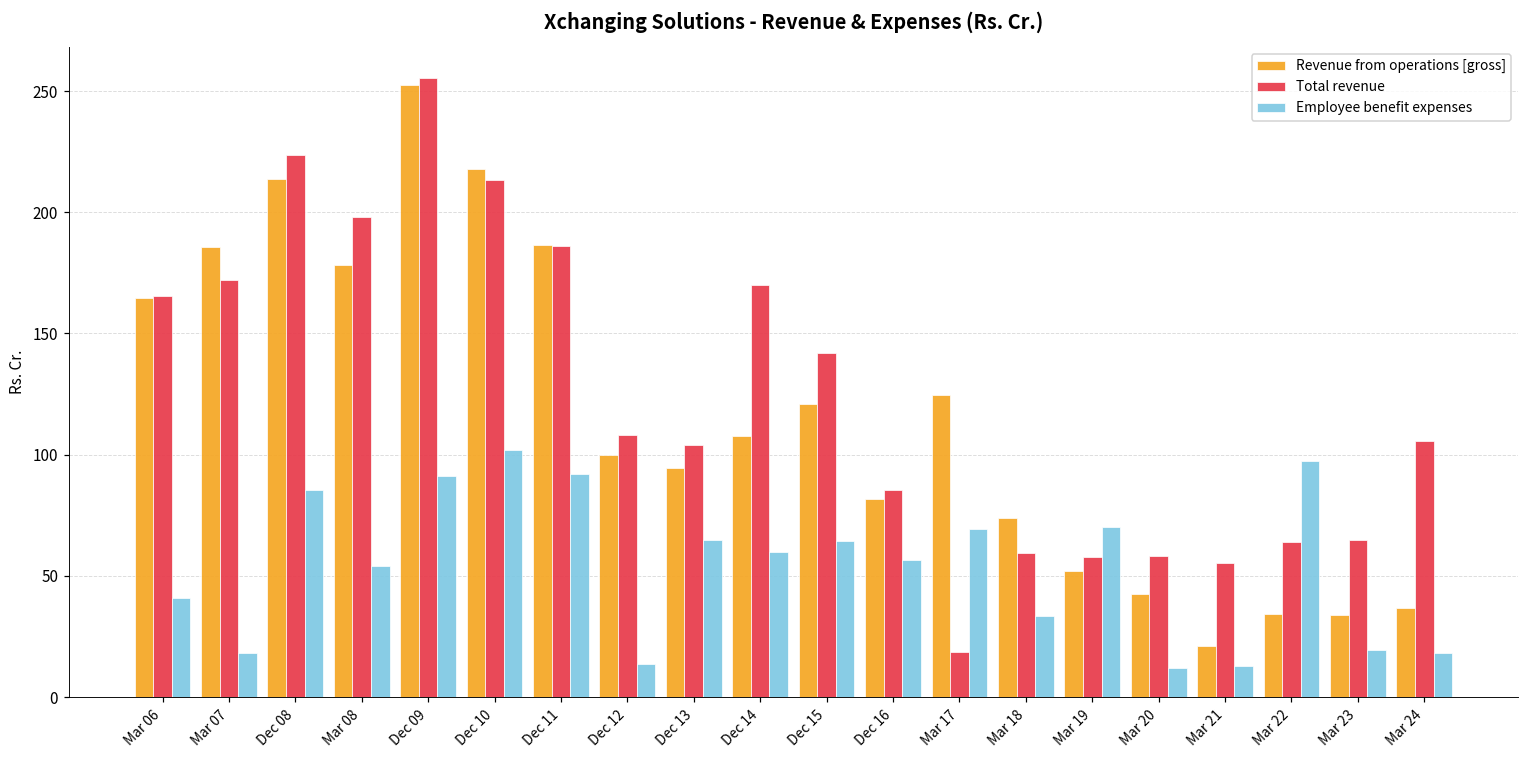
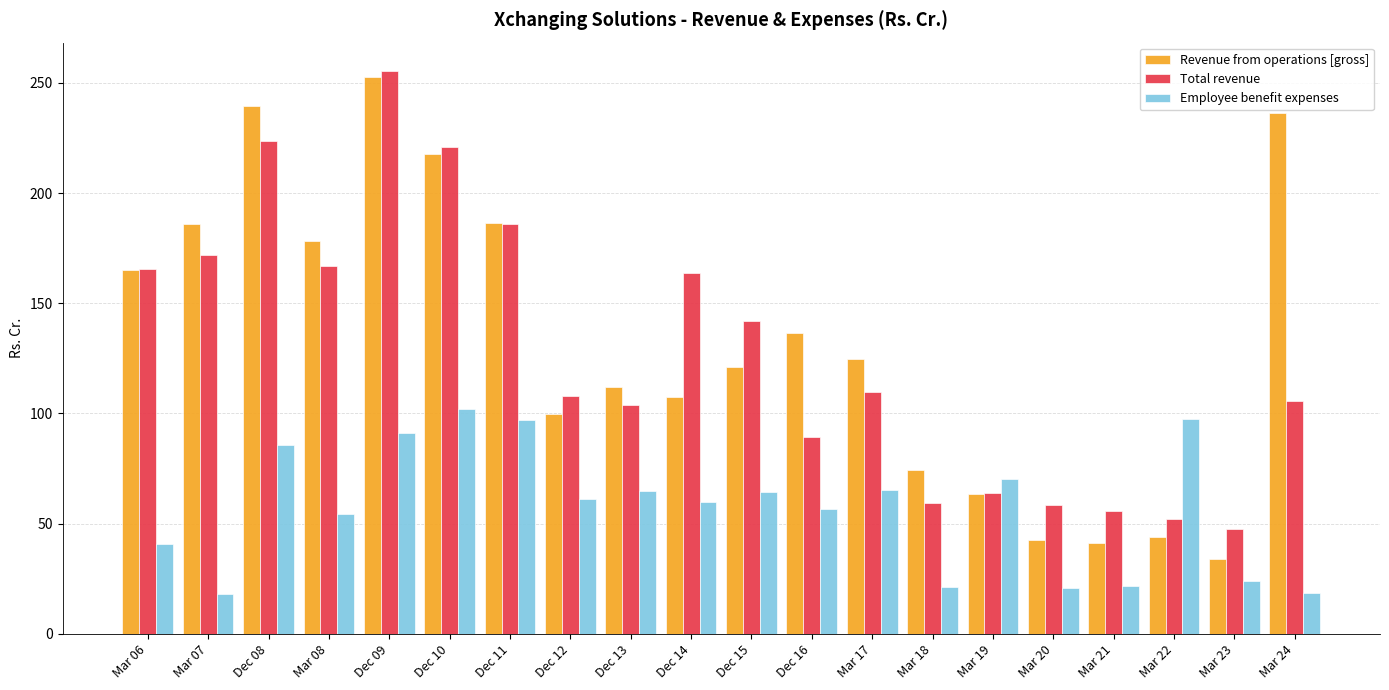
Revenue from operations [gross], Dec 08: 214 -> 240
Total revenue, Mar 08: 198 -> 167
Total revenue, Dec 10: 213 -> 221
Employee benefit expenses, Dec 11: 92 -> 97
Employee benefit expenses, Dec 12: 14 -> 61
Revenue from operations [gross], Dec 13: 94 -> 112
Total revenue, Dec 14: 170 -> 164
Revenue from operations [gross], Dec 16: 82 -> 136
Total revenue, Dec 16: 86 -> 89
Total revenue, Mar 17: 18 -> 110
Employee benefit expenses, Mar 17: 69 -> 65
Employee benefit expenses, Mar 18: 33 -> 21
Revenue from operations [gross], Mar 19: 52 -> 63
Total revenue, Mar 19: 58 -> 64
Employee benefit expenses, Mar 20: 12 -> 21
Revenue from operations [gross], Mar 21: 21 -> 41
Employee benefit expenses, Mar 21: 13 -> 22
Revenue from operations [gross], Mar 22: 34 -> 44
Total revenue, Mar 22: 64 -> 52
Total revenue, Mar 23: 65 -> 48
Employee benefit expenses, Mar 23: 20 -> 24
Revenue from operations [gross], Mar 24: 37 -> 236
